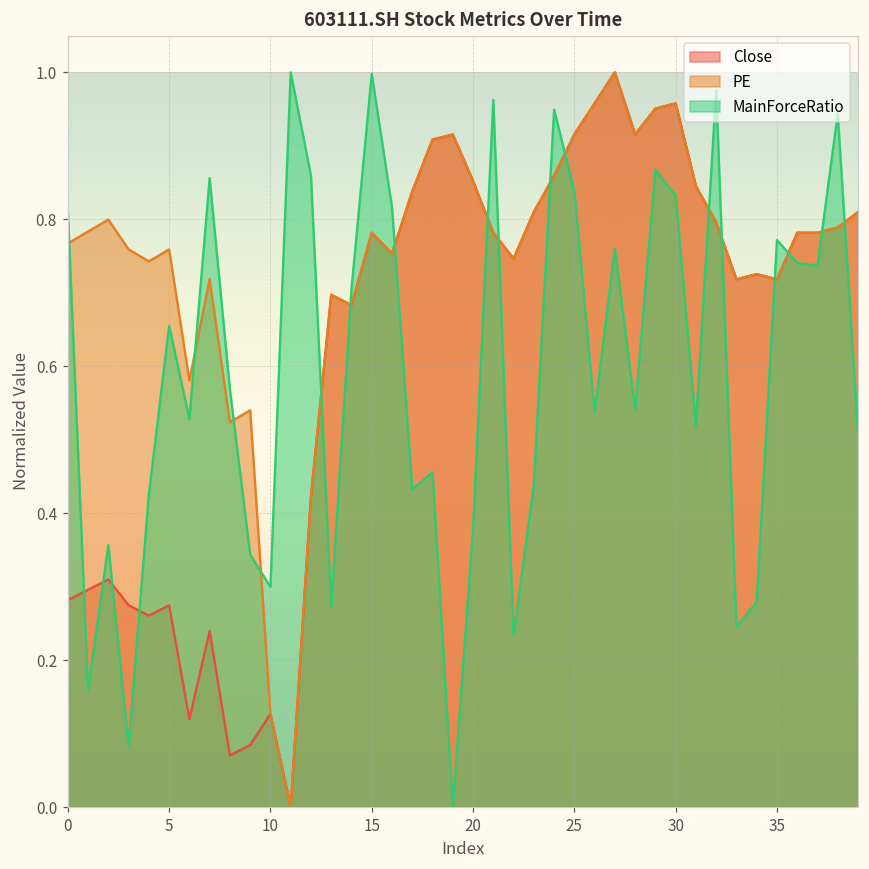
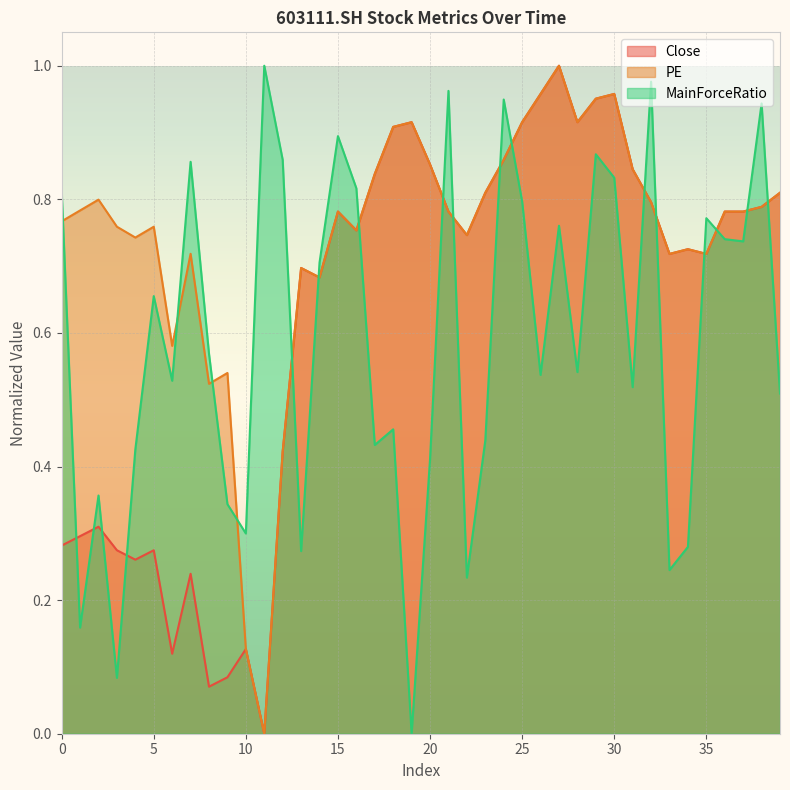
MainForceRatio, 15: 1.00 -> 0.89
MainForceRatio, 20: 0.38 -> 0.41
MainForceRatio, 25: 0.84 -> 0.80
